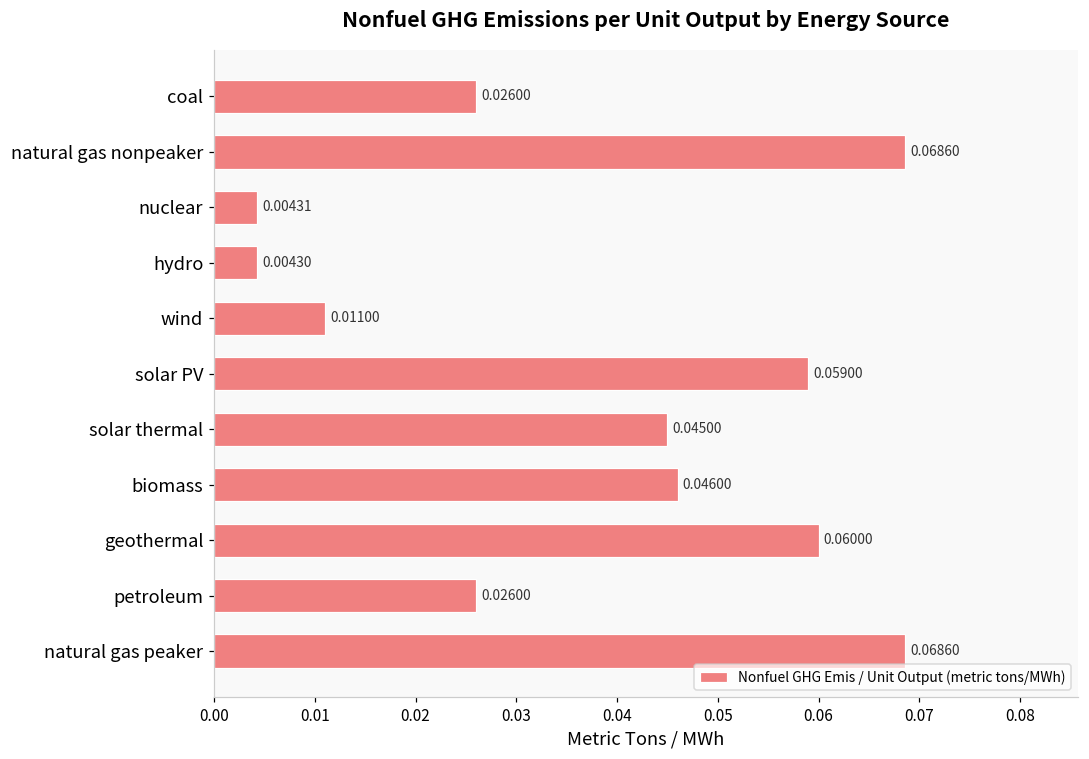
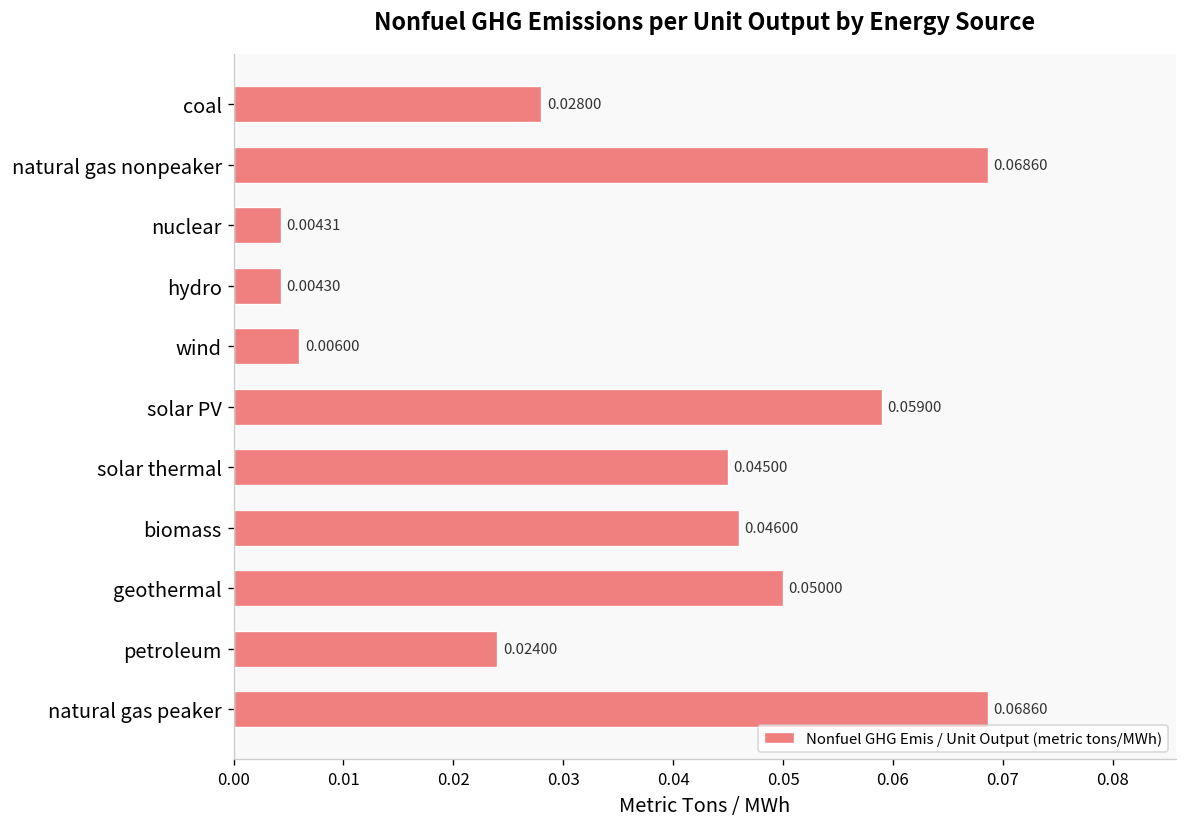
coal: 0.02600 -> 0.02800
wind: 0.01100 -> 0.00600
geothermal: 0.06000 -> 0.05000
petroleum: 0.02600 -> 0.02400
